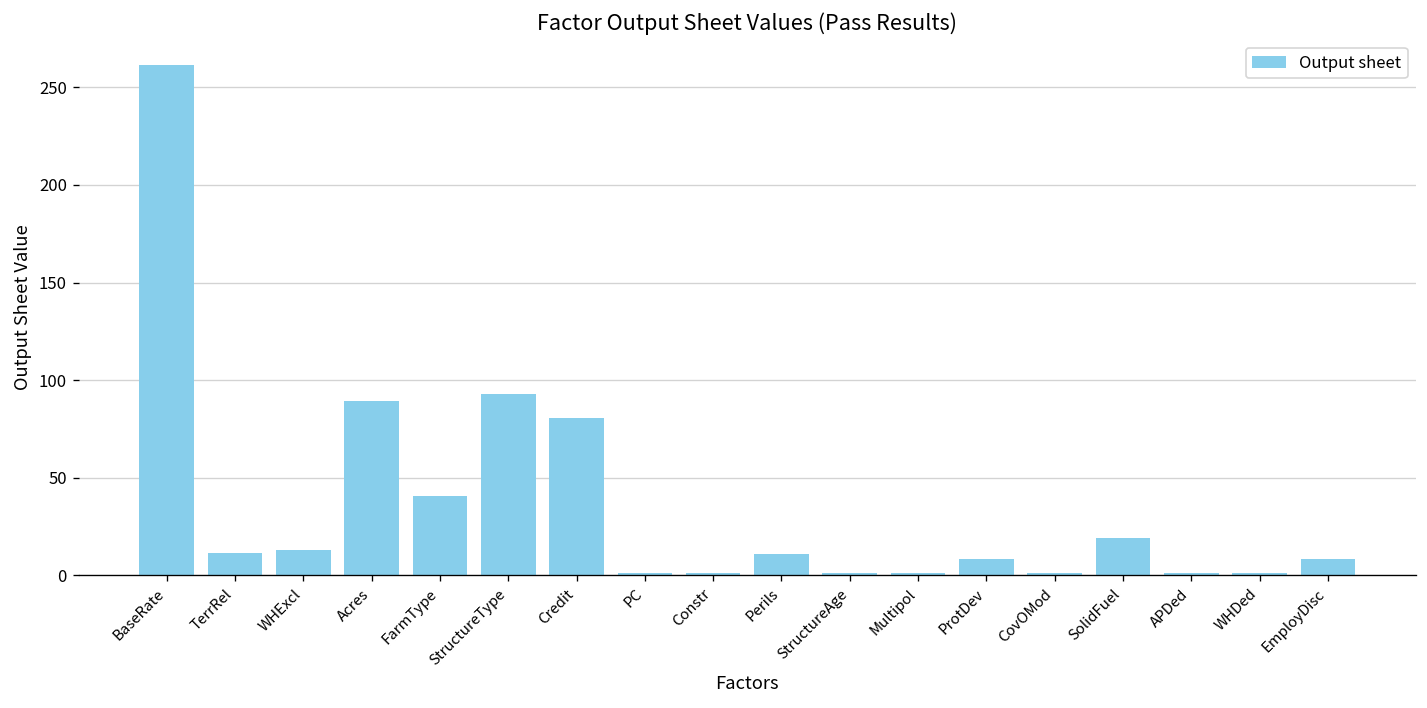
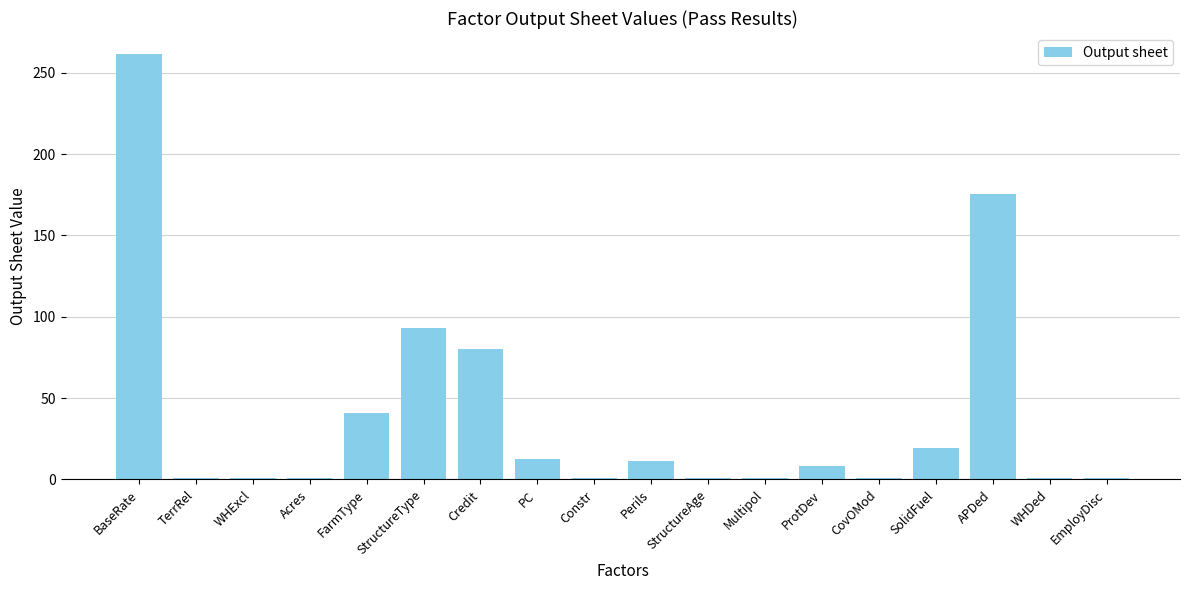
TerrRel: 12 -> 1
WHExcl: 13 -> 1
Acres: 90 -> 1
PC: 1 -> 13
APDed: 1 -> 176
EmployDisc: 9 -> 1
